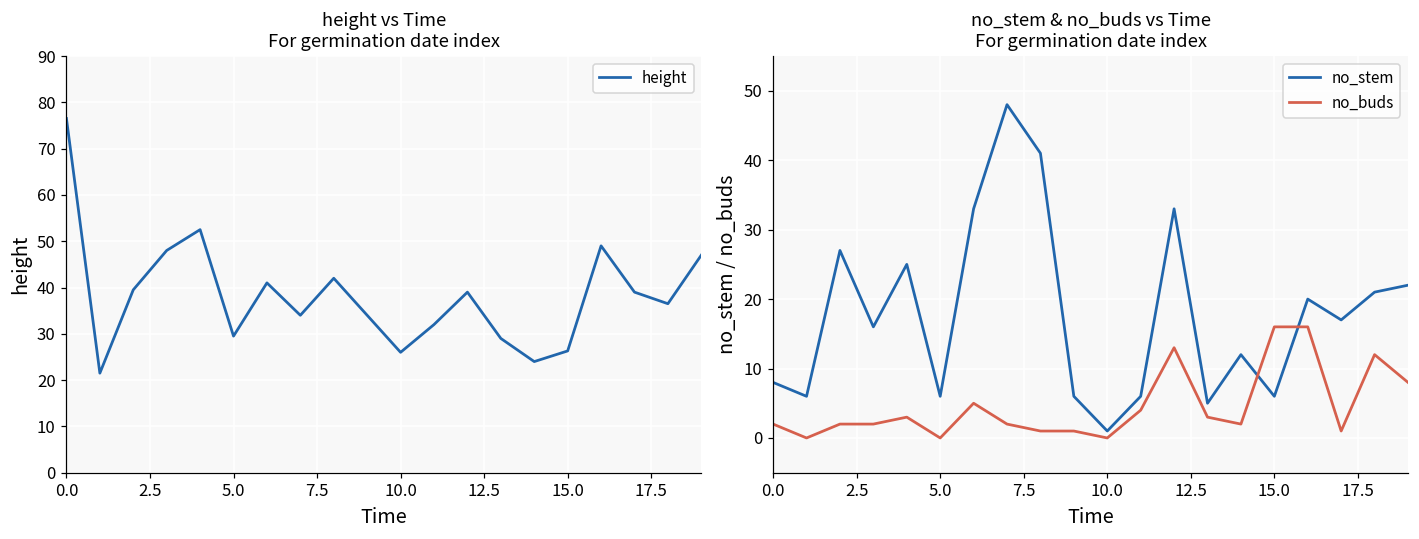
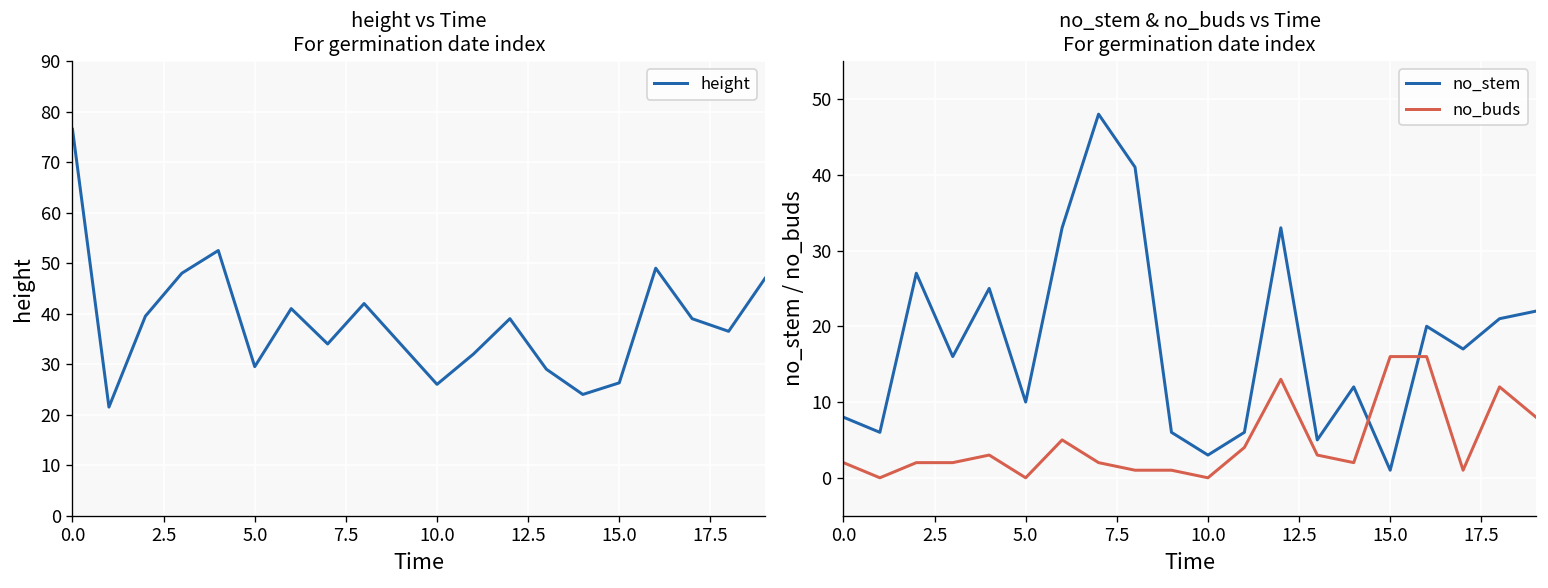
no_stem & no_buds vs Time For germination date index, no_stem, 5.0: 6 -> 10
no_stem & no_buds vs Time For germination date index, no_stem, 10.0: 1 -> 3
no_stem & no_buds vs Time For germination date index, no_stem, 15.0: 6 -> 1
